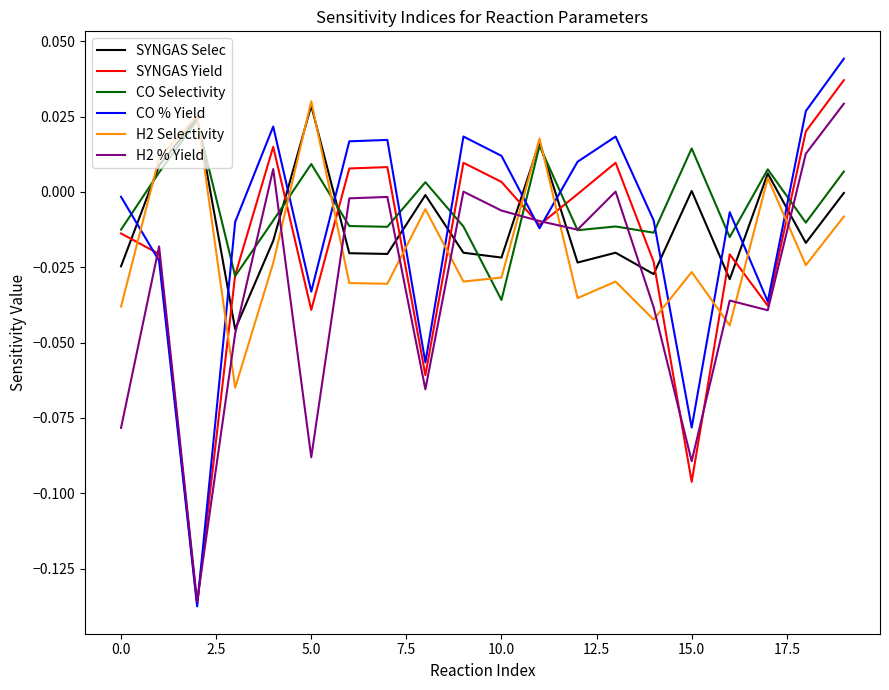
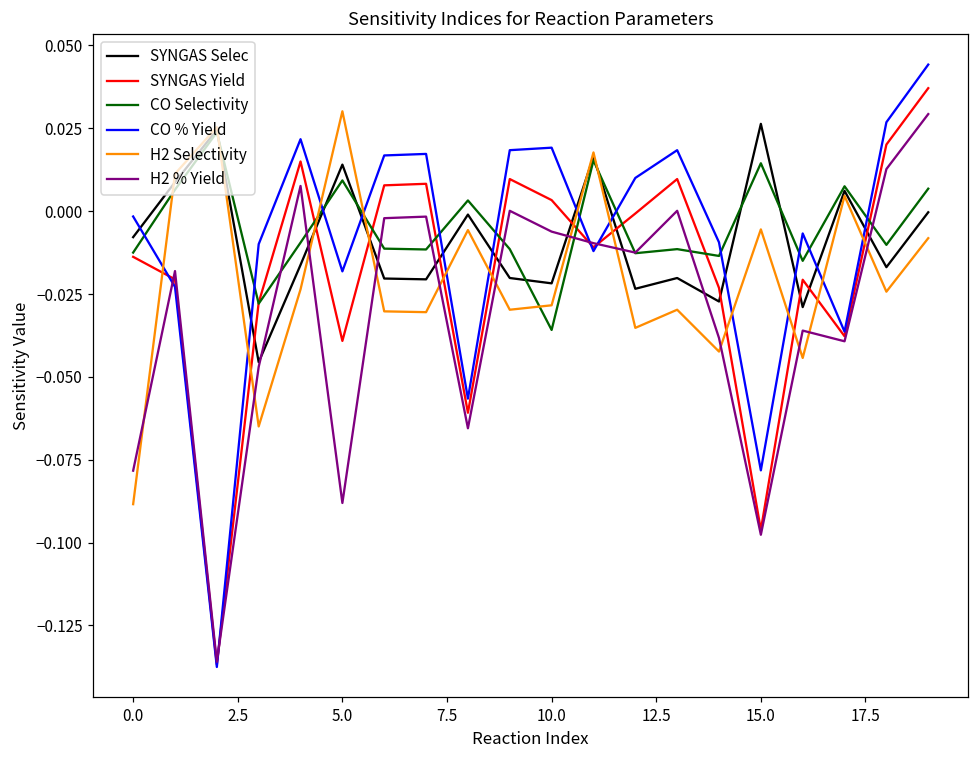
SYNGAS Selec, 0.0: -0.025 -> -0.008
H2 Selectivity, 0.0: -0.038 -> -0.088
SYNGAS Selec, 5.0: 0.029 -> 0.014
CO % Yield, 5.0: -0.033 -> -0.018
CO % Yield, 10.0: 0.012 -> 0.019
SYNGAS Selec, 15.0: 0.000 -> 0.026
H2 Selectivity, 15.0: -0.027 -> -0.005
H2 % Yield, 15.0: -0.089 -> -0.098
